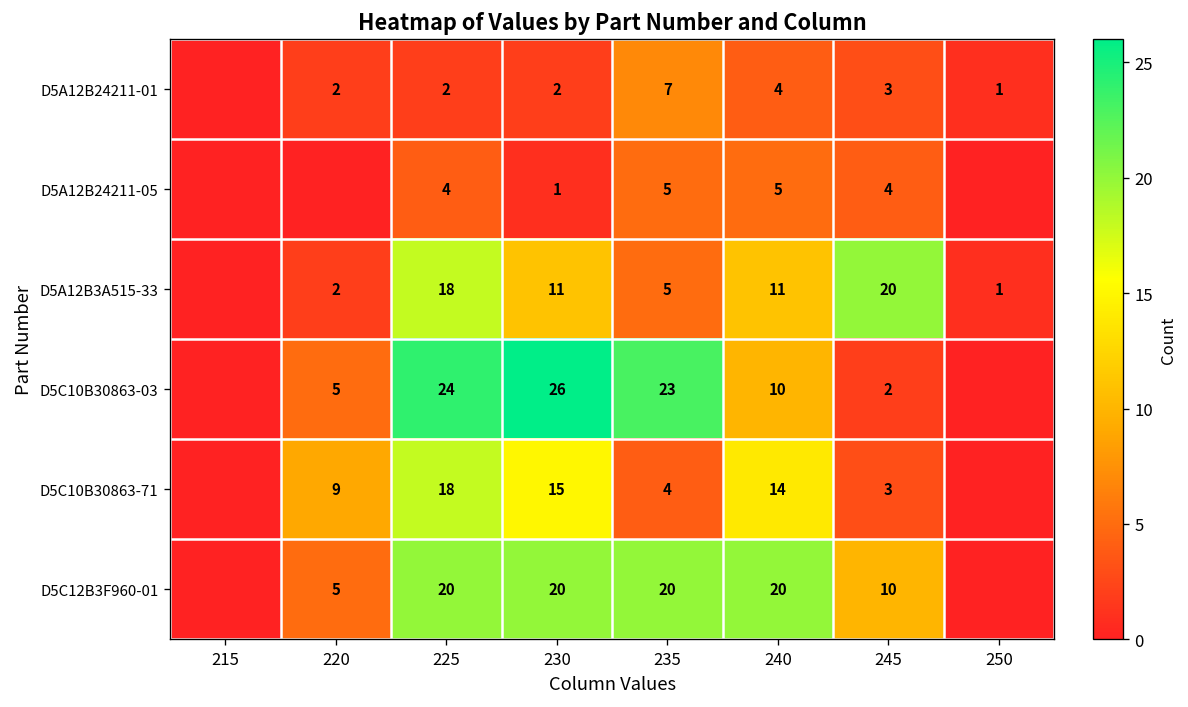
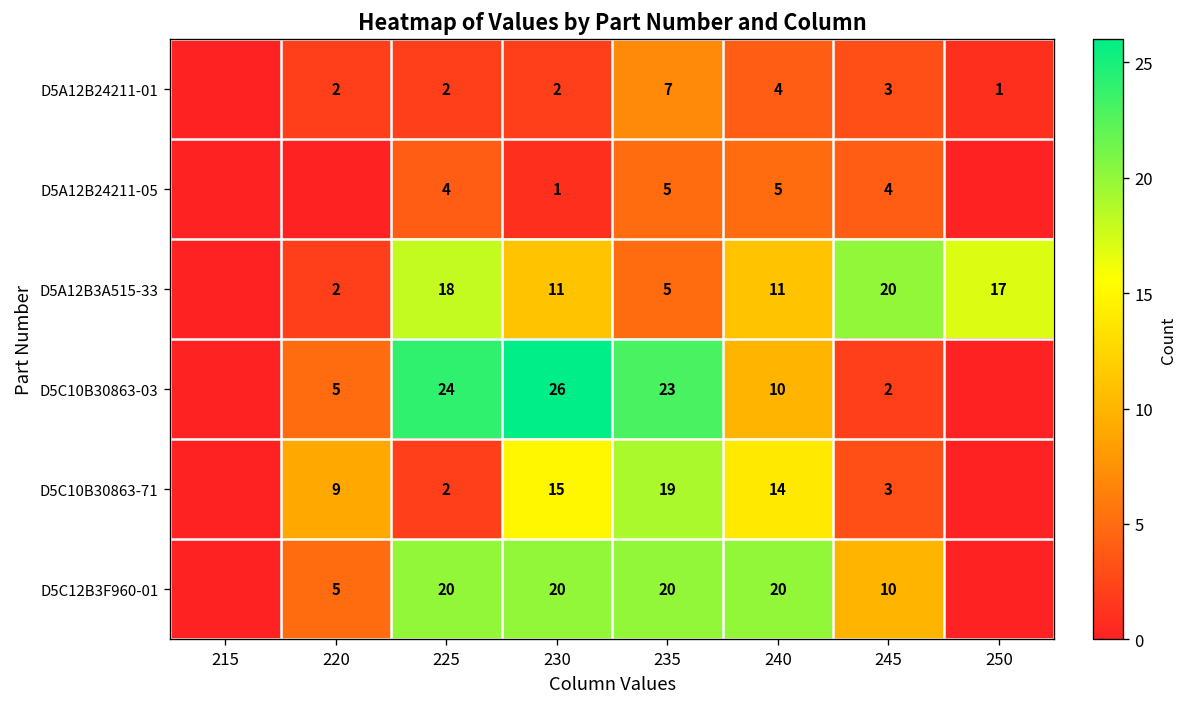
D5A12B3A515-33, 250: 1 -> 17
D5C10B30863-71, 225: 18 -> 2
D5C10B30863-71, 235: 4 -> 19
